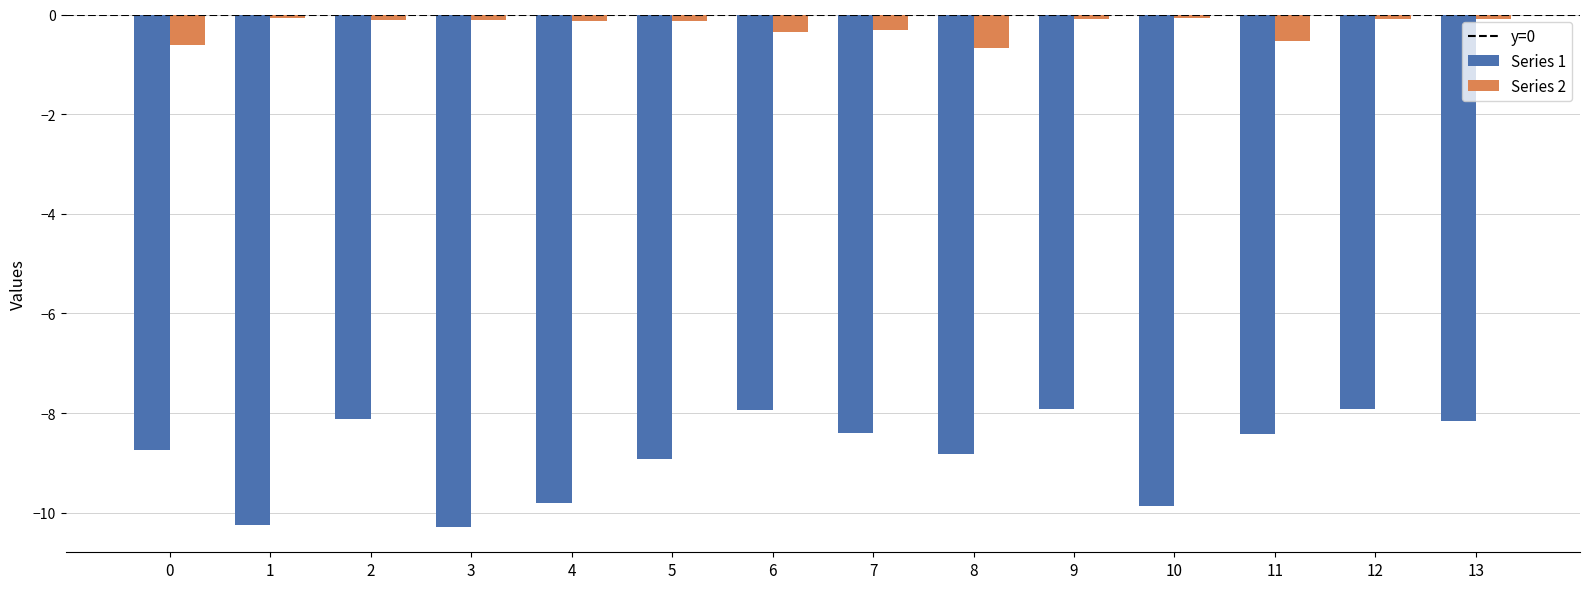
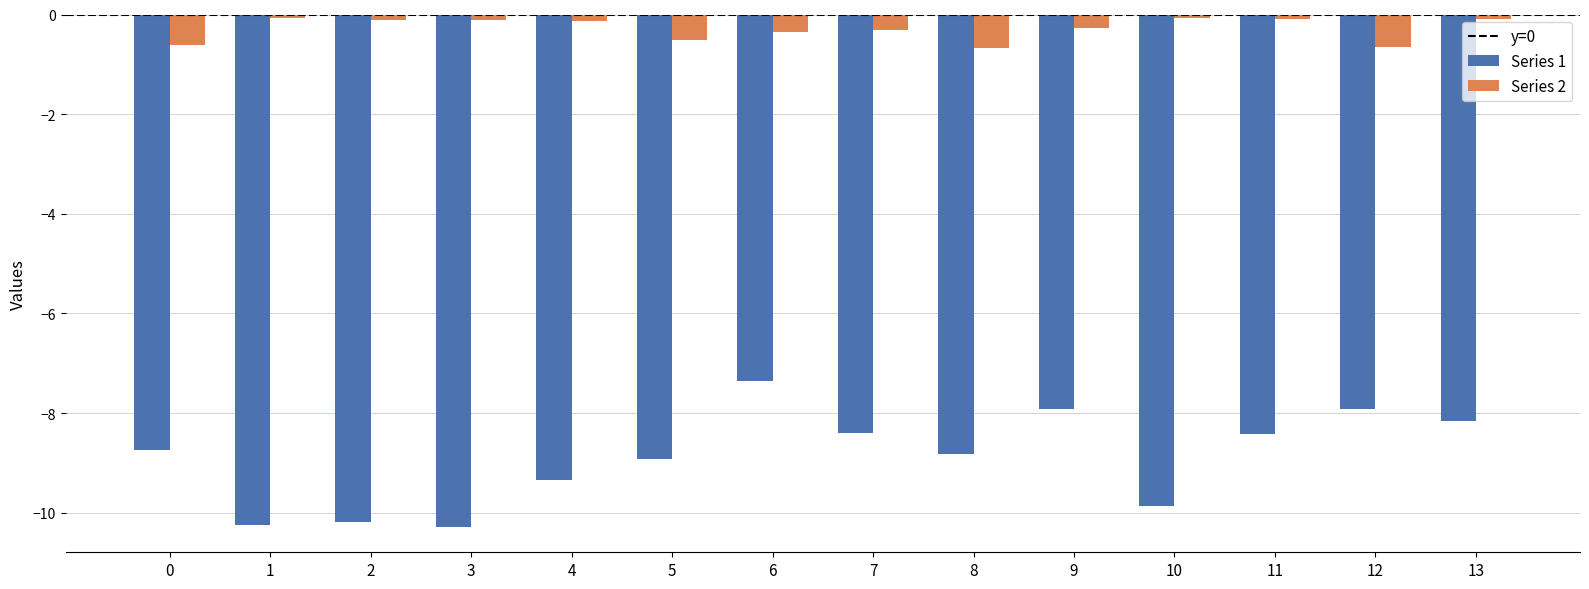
Series 1, 2: -8.1 -> -10.2
Series 1, 4: -9.8 -> -9.3
Series 2, 5: -0.1 -> -0.5
Series 1, 6: -7.9 -> -7.4
Series 2, 9: -0.1 -> -0.3
Series 2, 11: -0.5 -> -0.1
Series 2, 12: -0.1 -> -0.7
